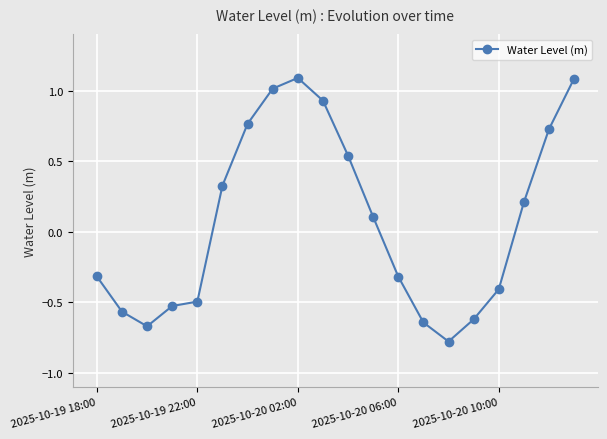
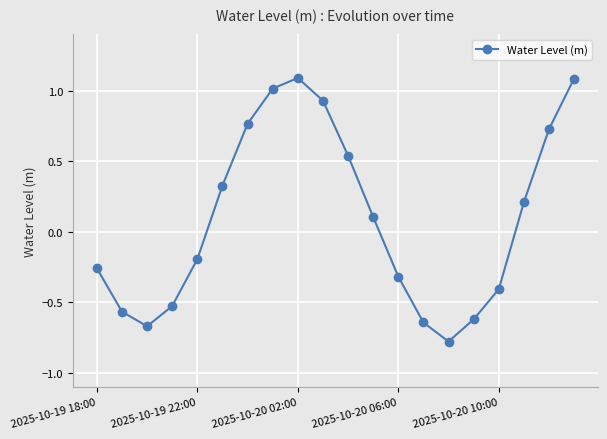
2025-10-19 18:00: -0.32 -> -0.26
2025-10-19 22:00: -0.49 -> -0.19
